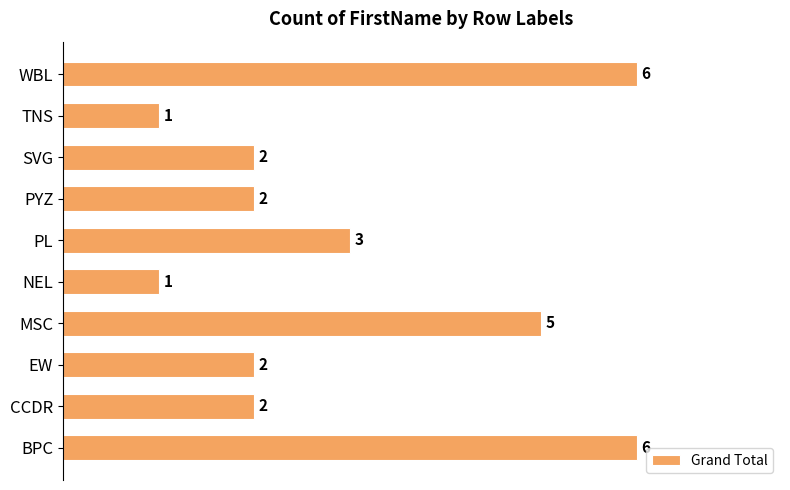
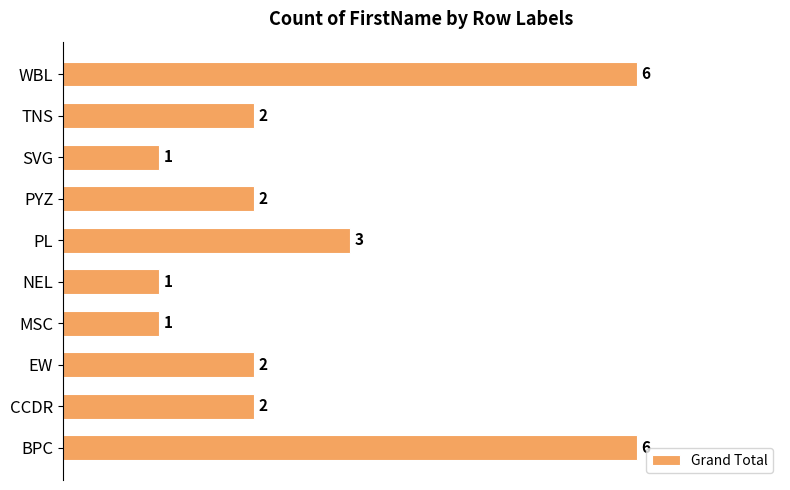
TNS: 1 -> 2
SVG: 2 -> 1
MSC: 5 -> 1
